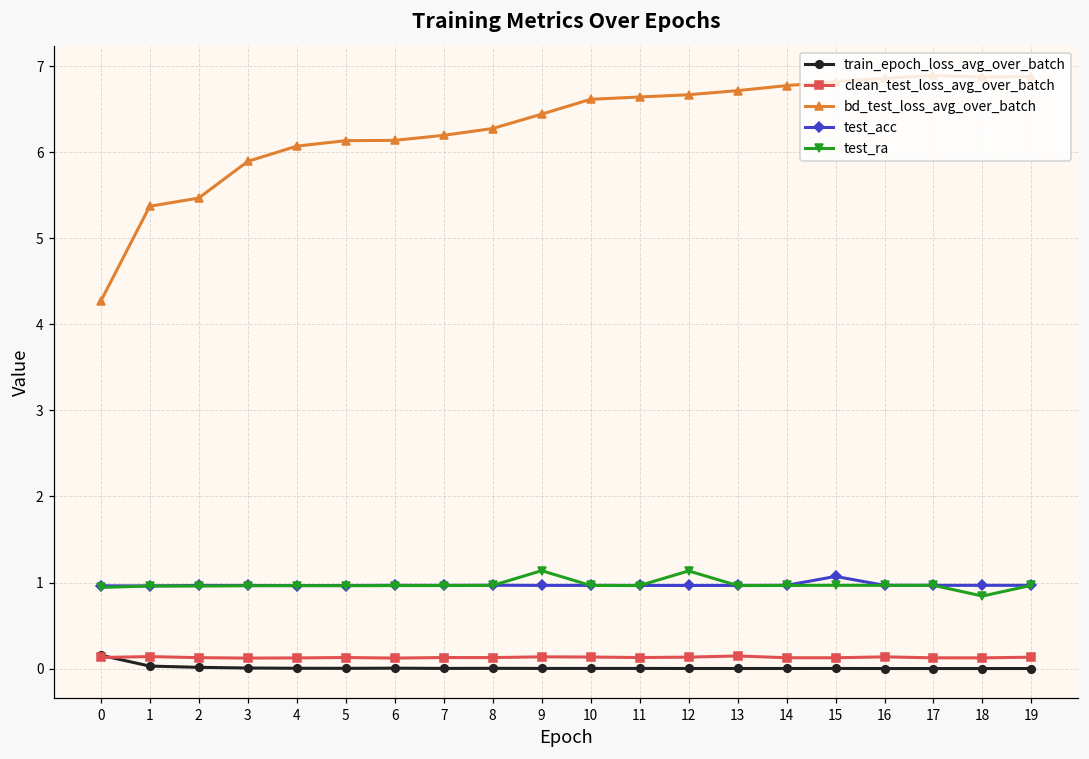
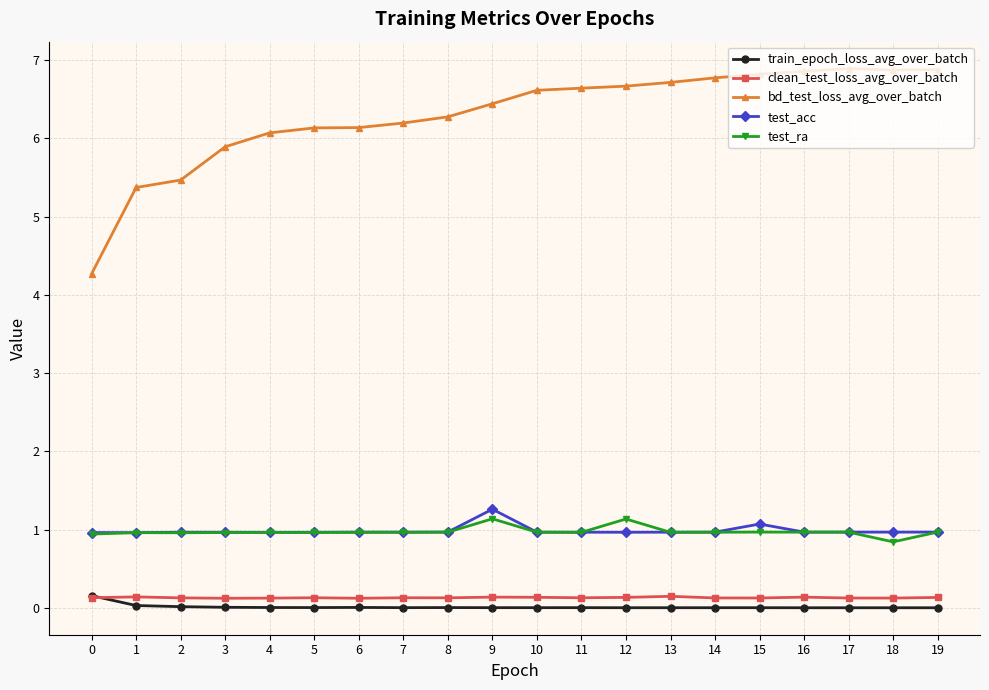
test_acc, 9: 1.0 -> 1.3
